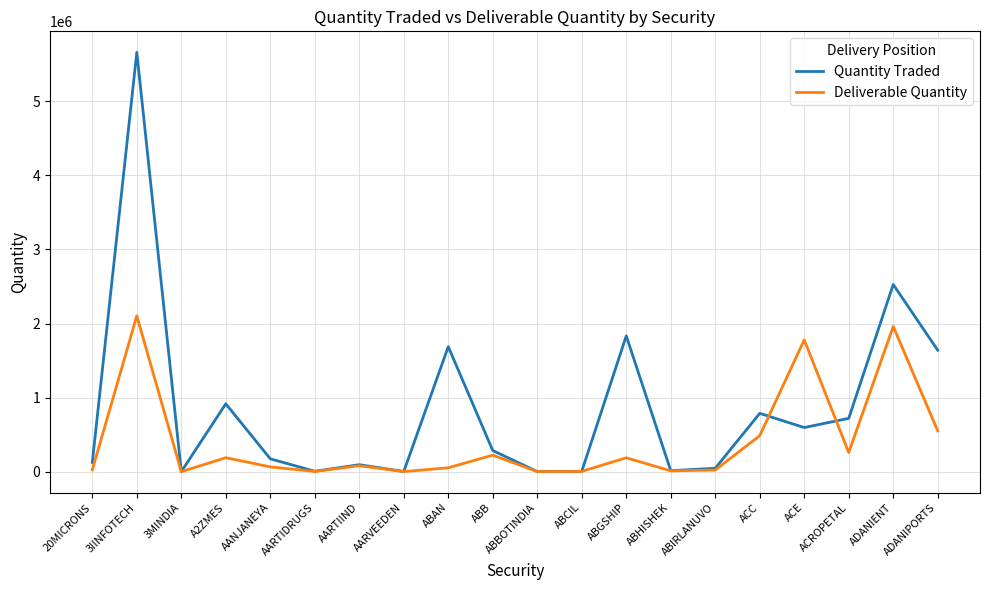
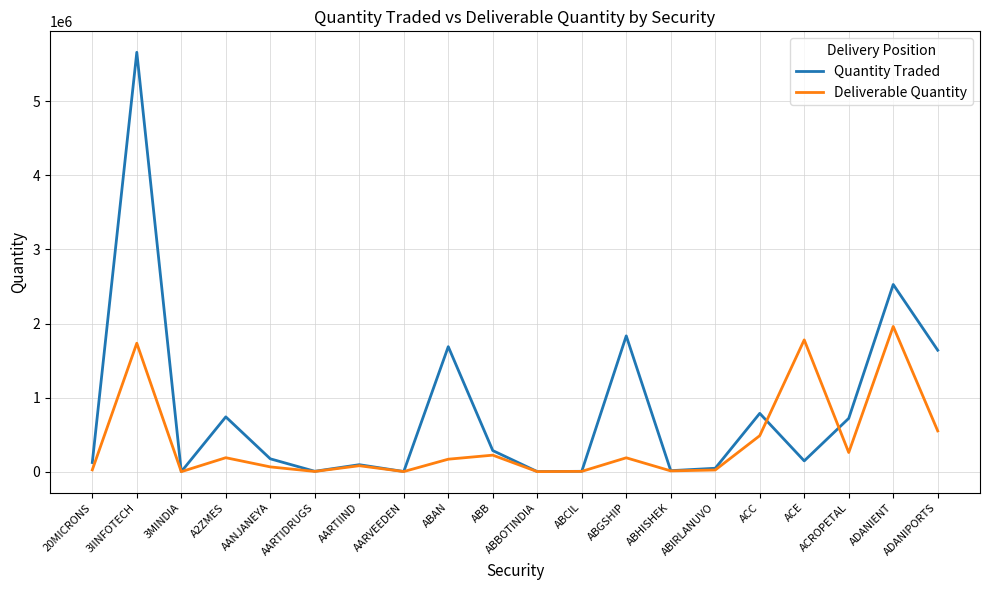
Deliverable Quantity, 3IINFOTECH: 2100000 -> 1700000
Quantity Traded, A2ZMES: 900000 -> 700000
Deliverable Quantity, ABAN: 100000 -> 200000
Quantity Traded, ACE: 600000 -> 100000
